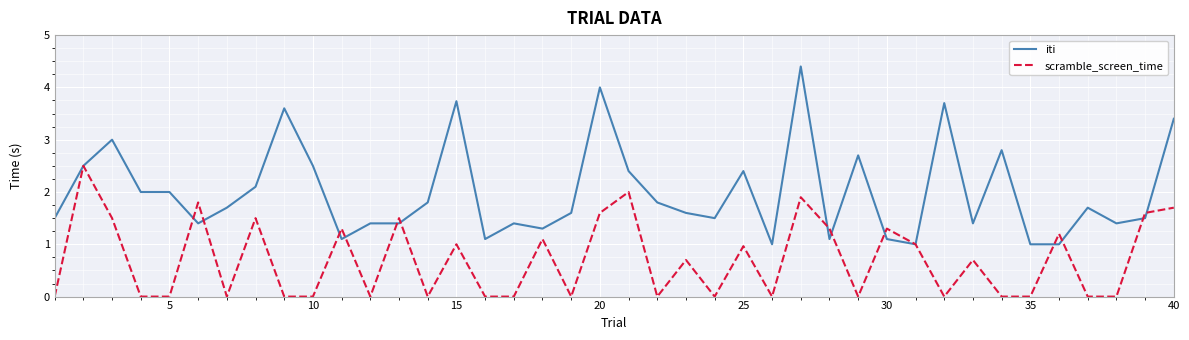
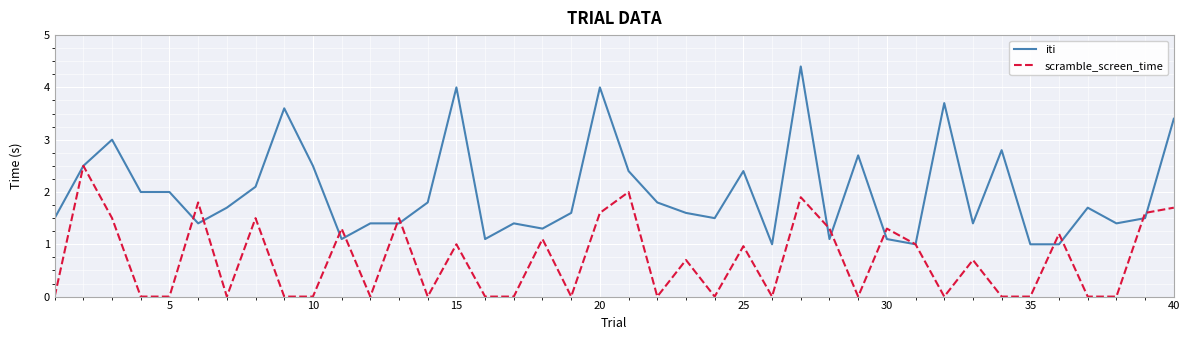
iti, 15: 3.7 -> 4.0
